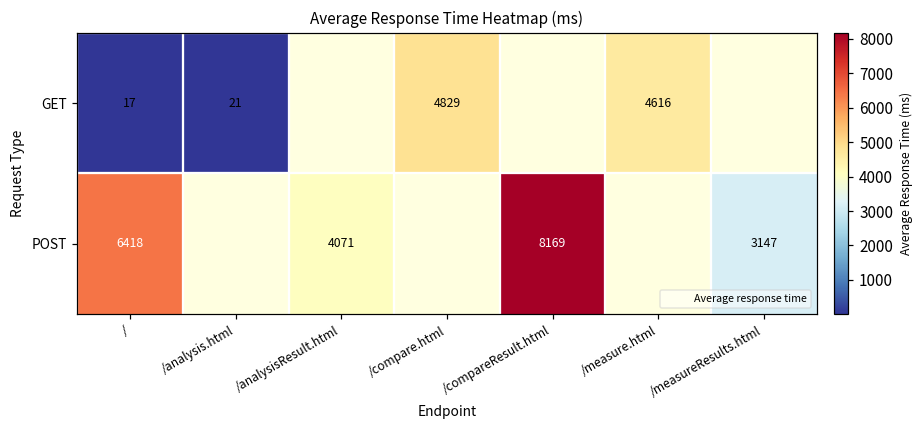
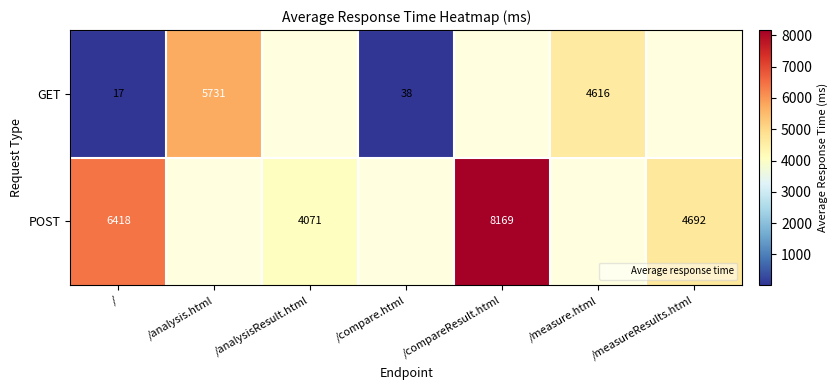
GET, /analysis.html: 21 -> 5731
GET, /compare.html: 4829 -> 38
POST, /measureResults.html: 3147 -> 4692
